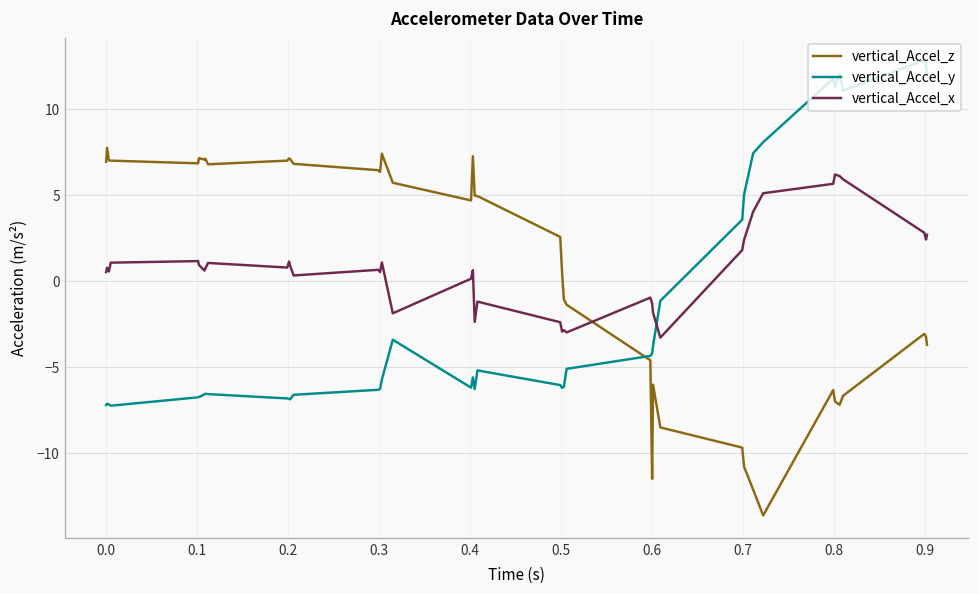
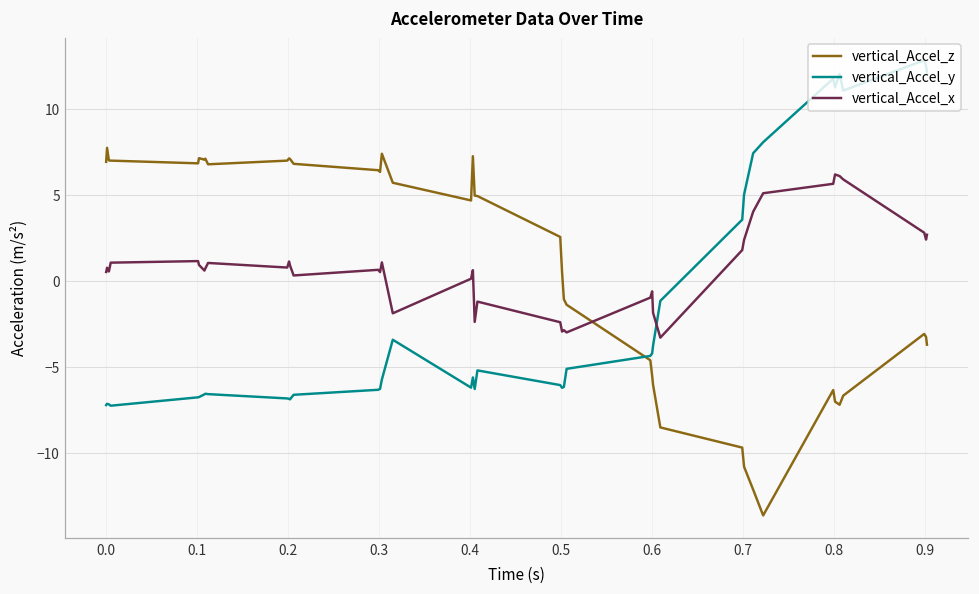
vertical_Accel_z, 0.6: -11.5 -> -5.5
vertical_Accel_x, 0.6: -1.3 -> -0.6
